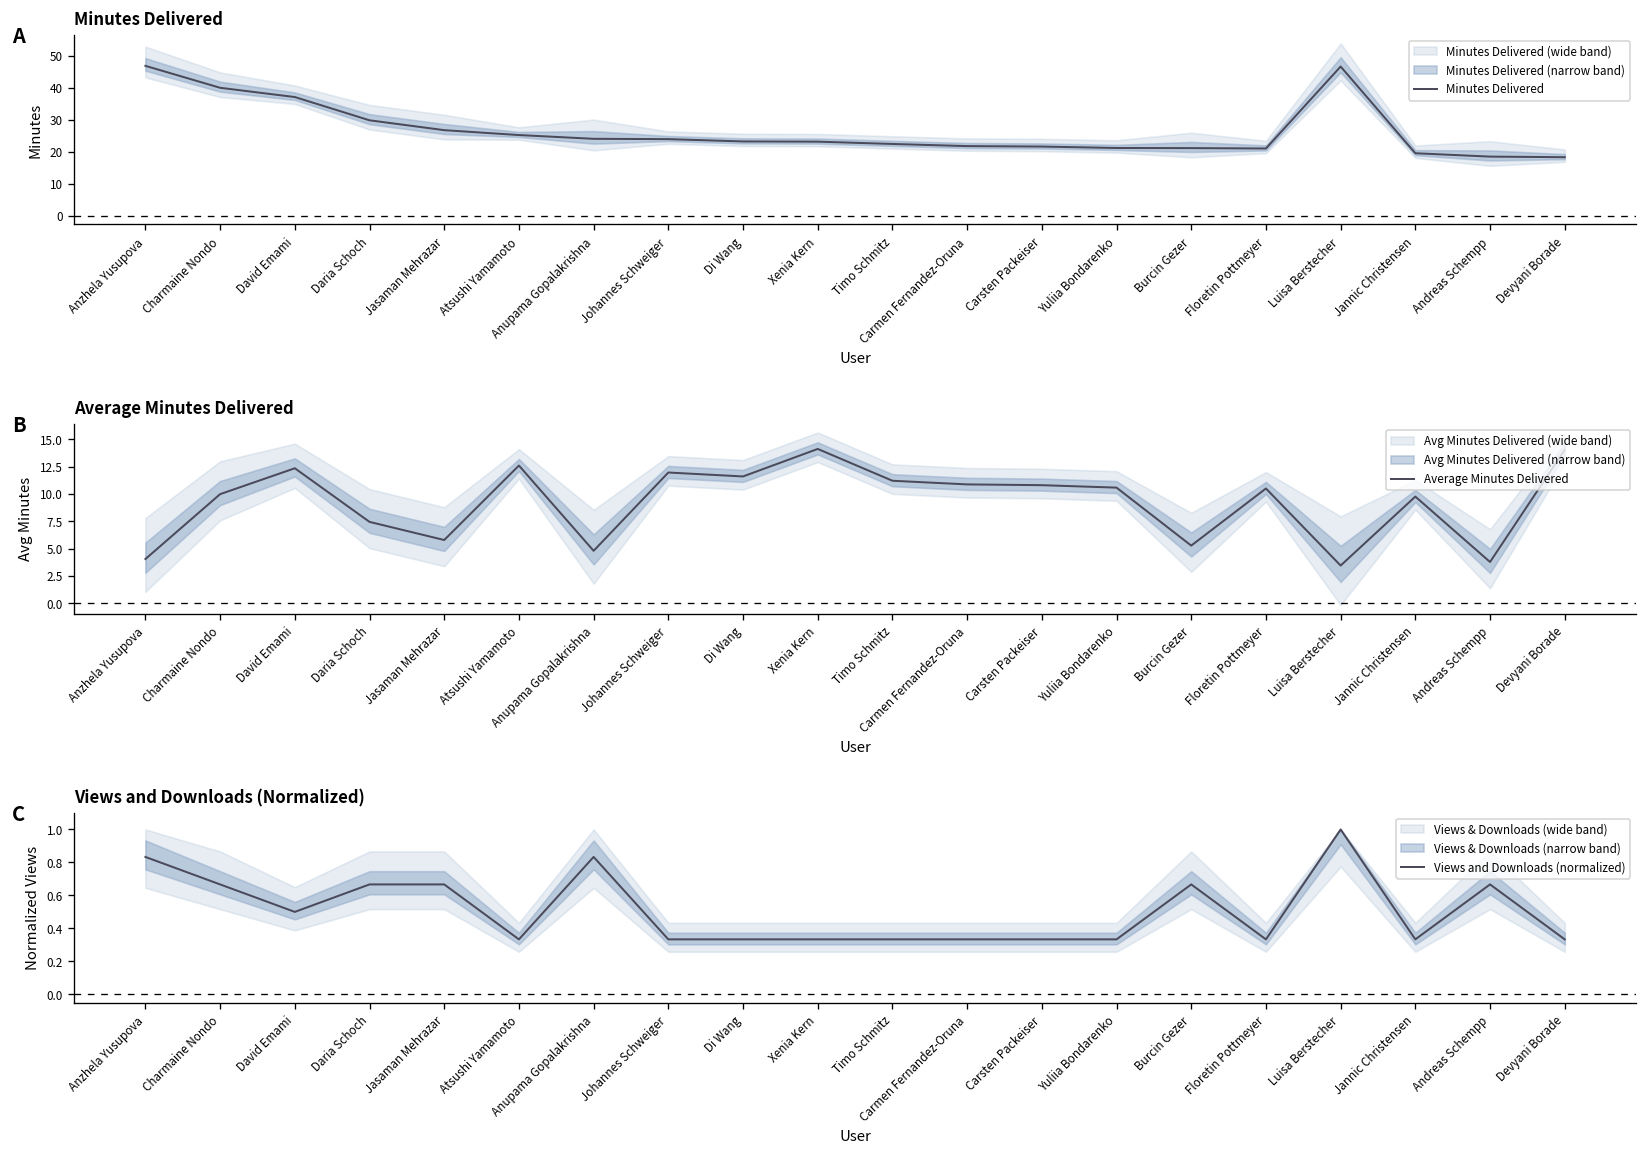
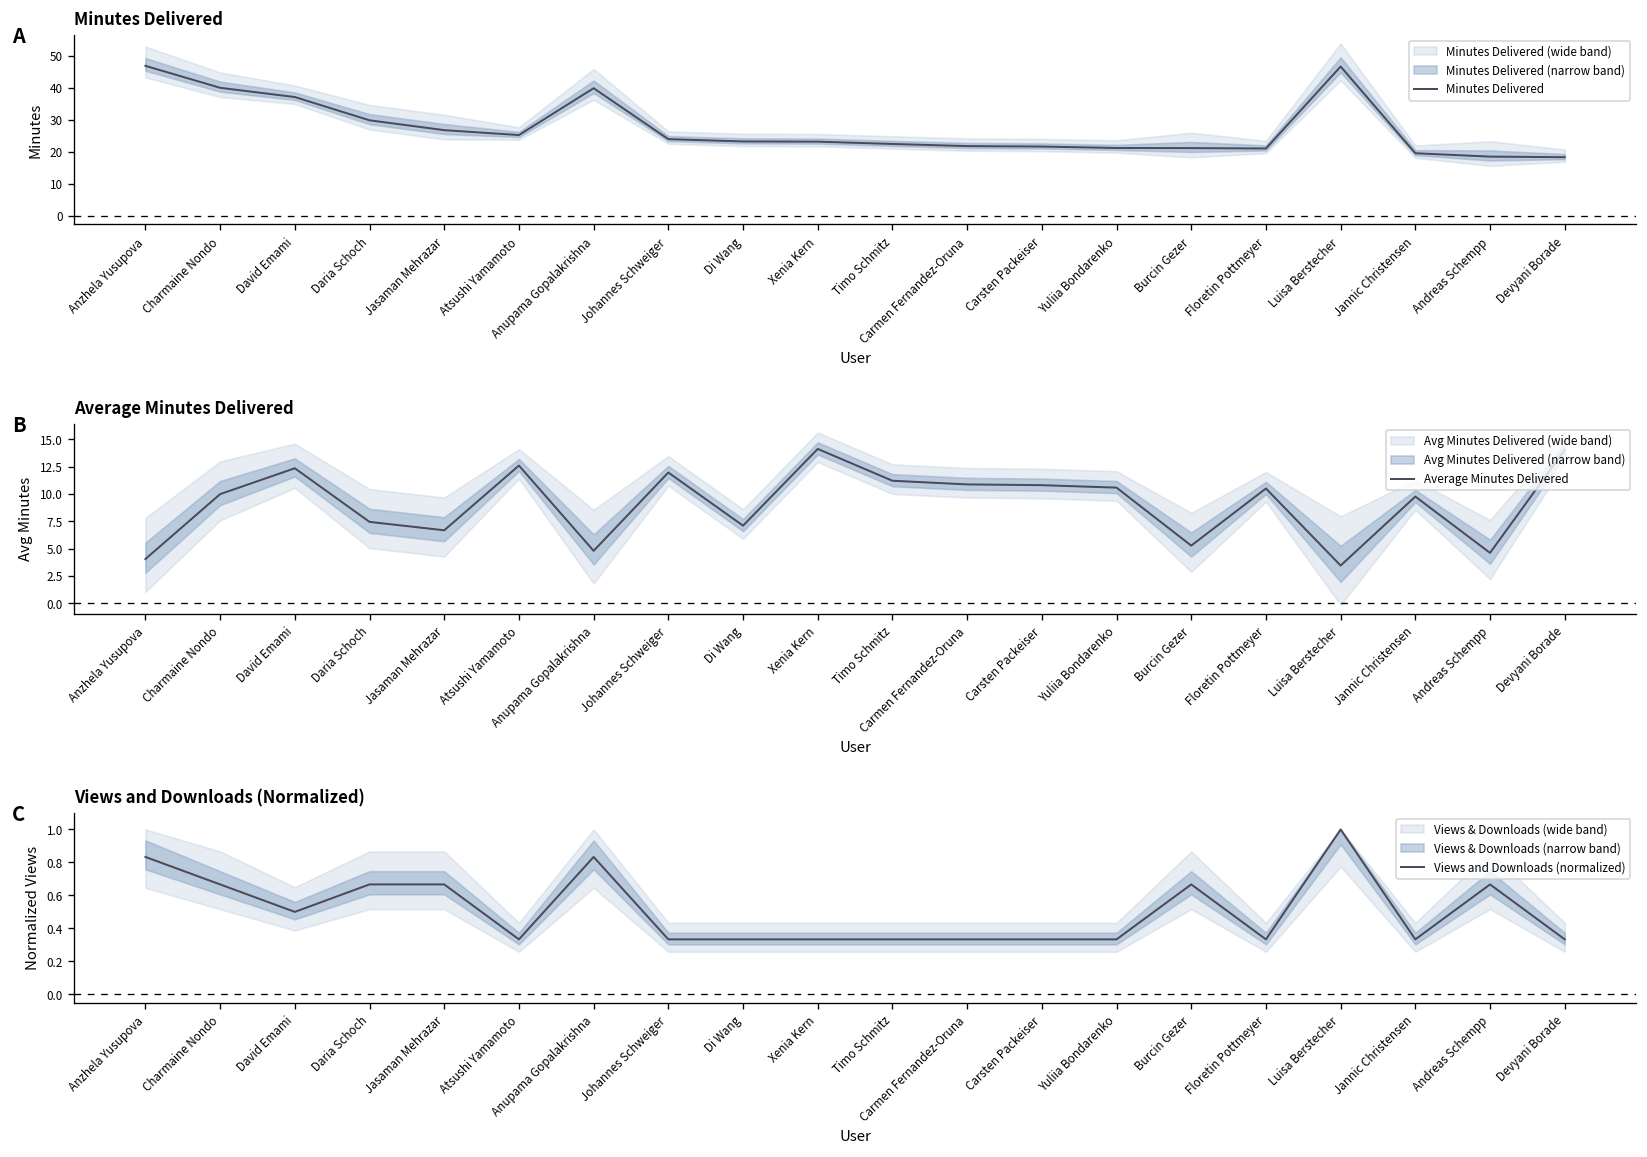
Minutes Delivered, Minutes Delivered, Anupama Gopalakrishna: 24 -> 40
Average Minutes Delivered, Average Minutes Delivered, Jasaman Mehrazar: 6 -> 7
Average Minutes Delivered, Average Minutes Delivered, Di Wang: 12 -> 7
Average Minutes Delivered, Average Minutes Delivered, Andreas Schempp: 4 -> 5
